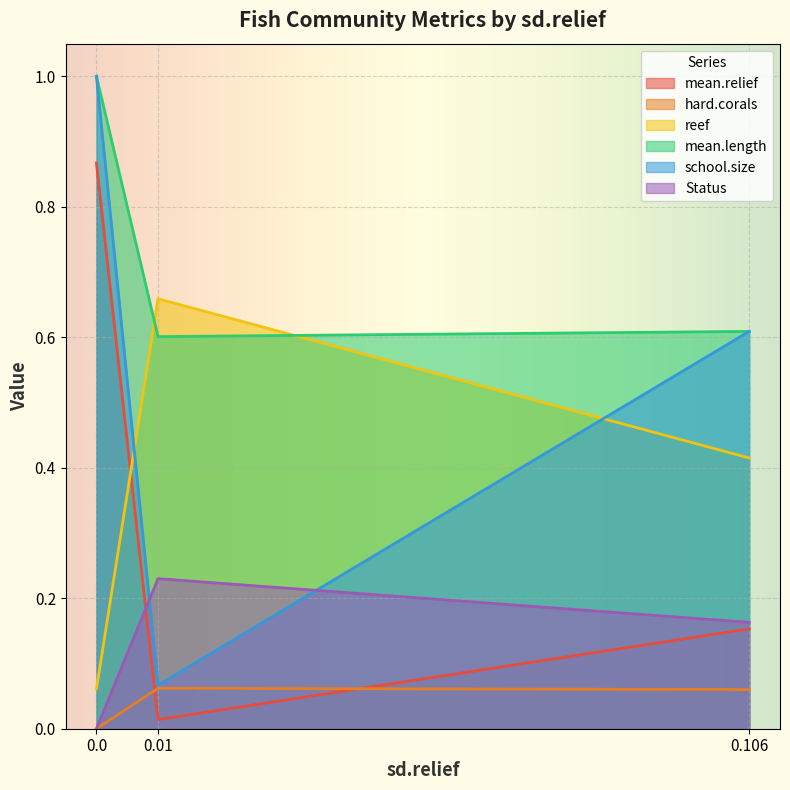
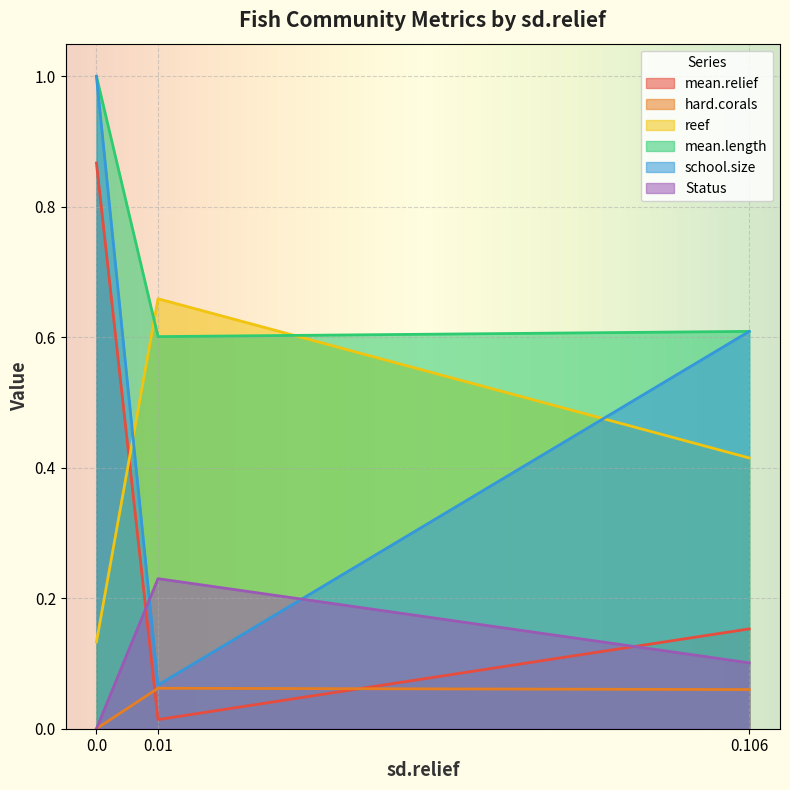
reef, 0.0: 0.06 -> 0.13
Status, 0.106: 0.16 -> 0.10
